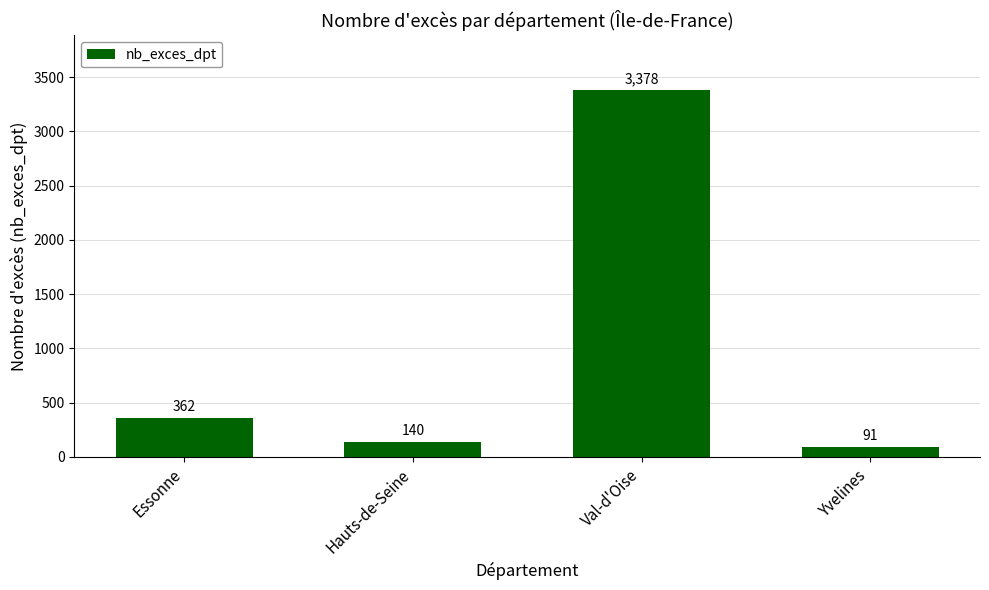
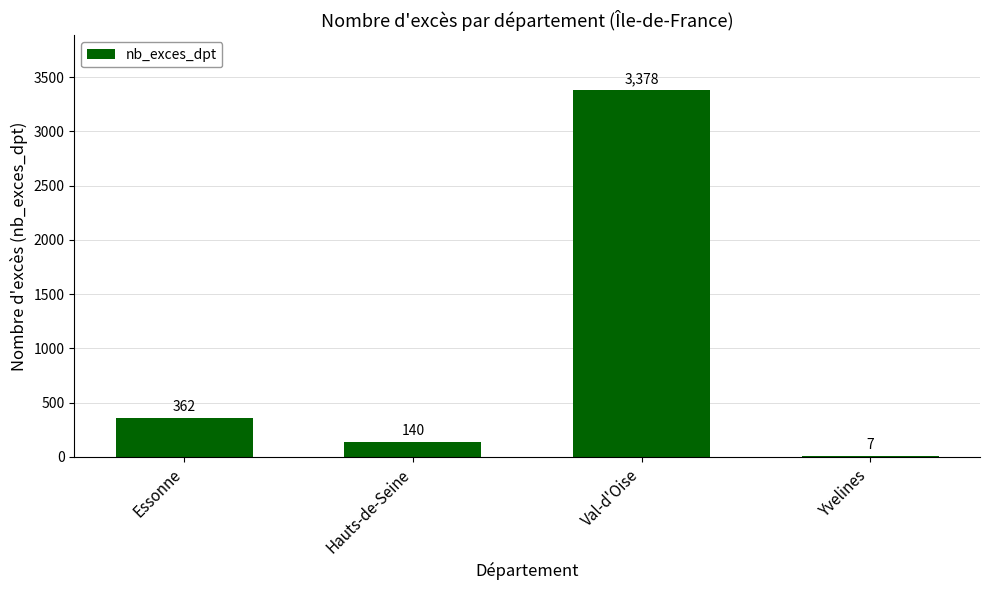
Yvelines: 91 -> 7
